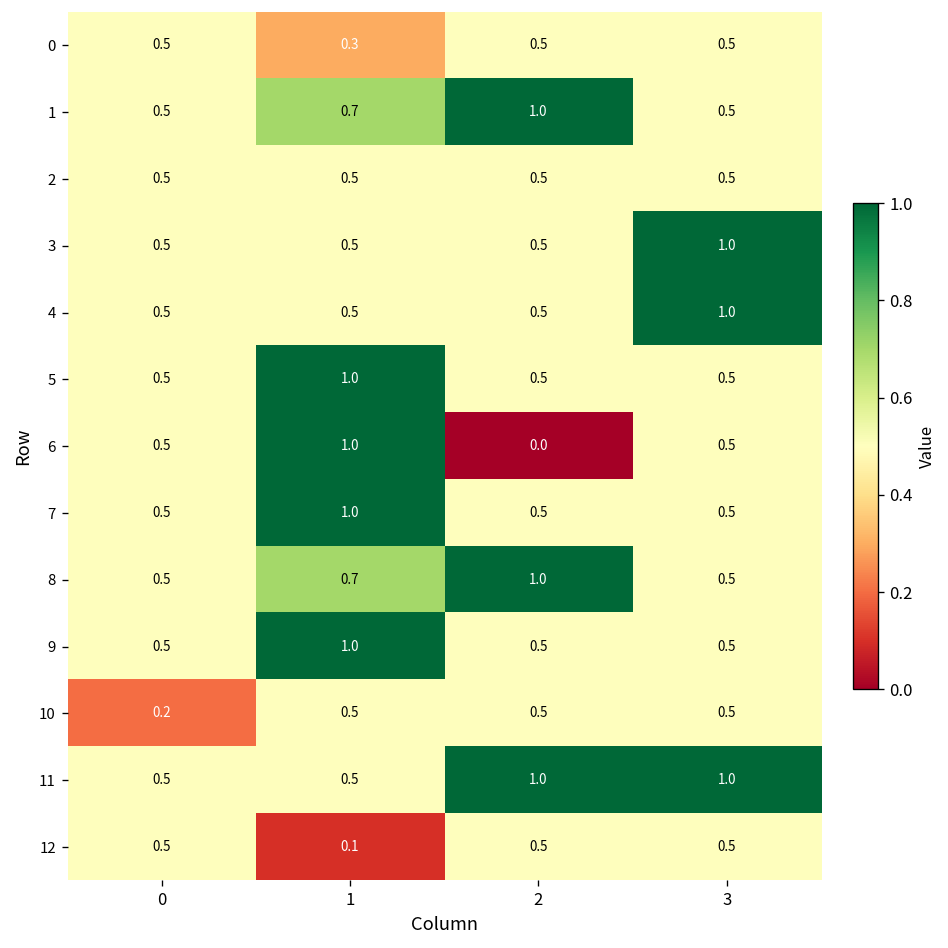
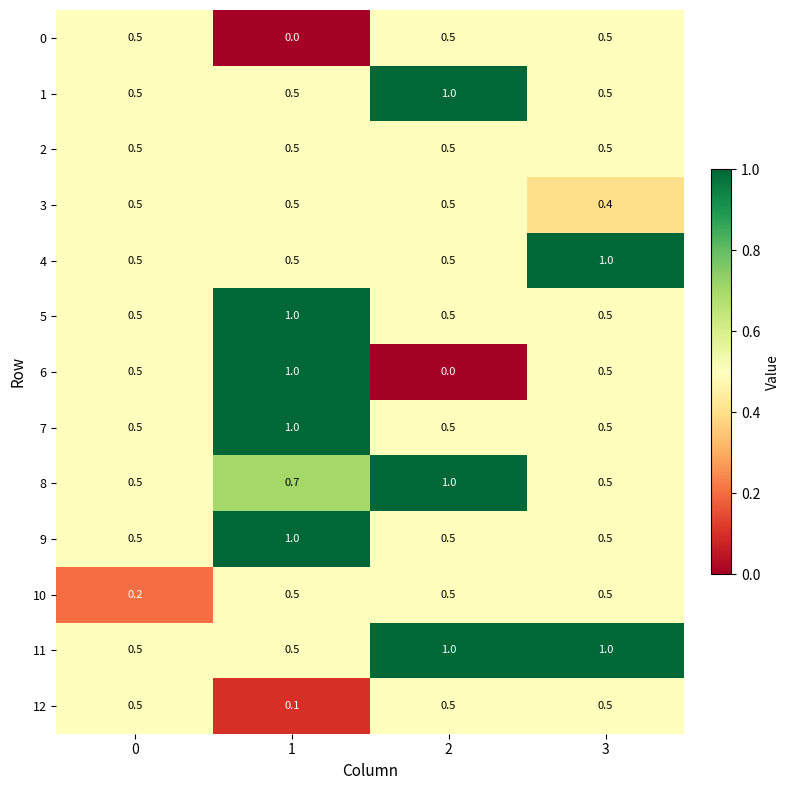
0, 1: 0.3 -> 0.0
1, 1: 0.7 -> 0.5
3, 3: 1.0 -> 0.4
